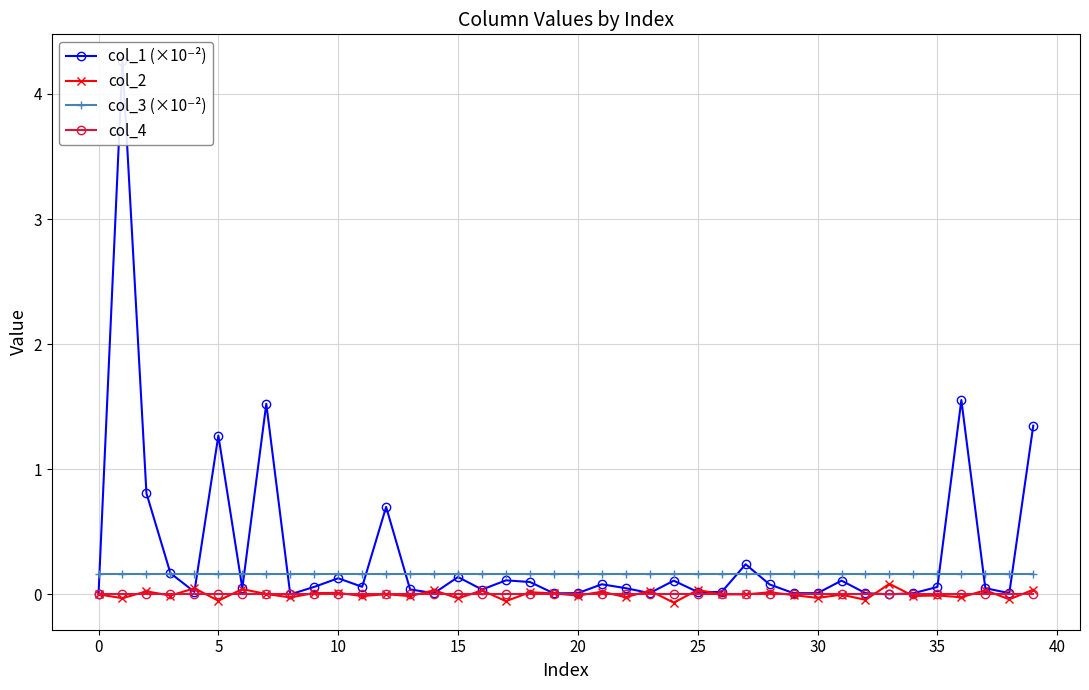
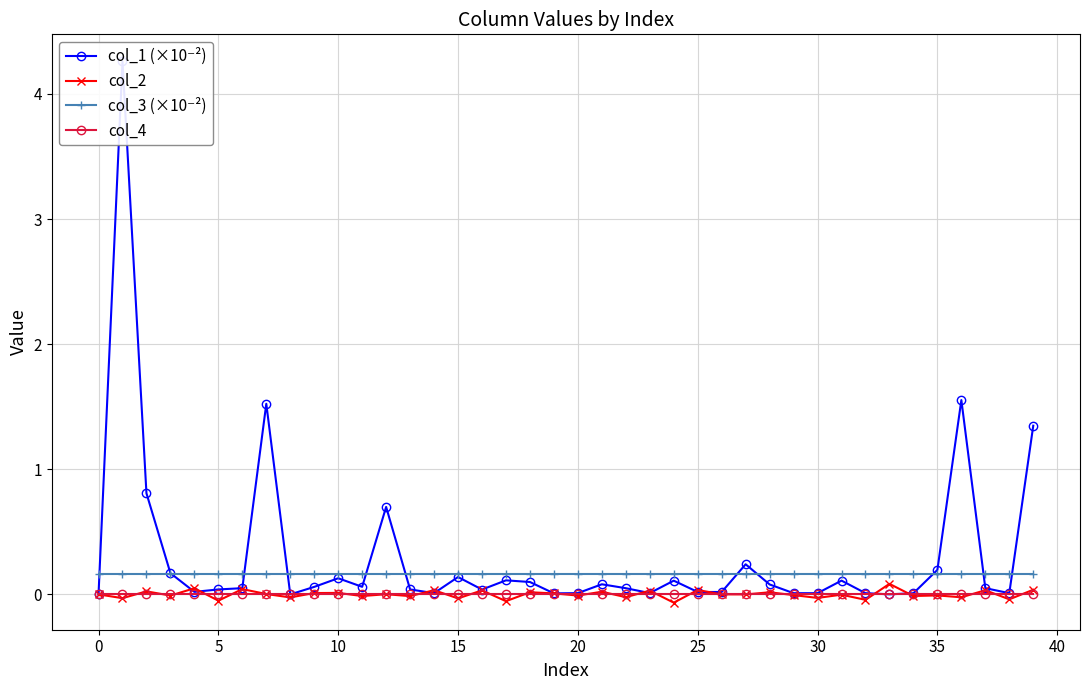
col_1 (×10⁻²), 5: 1.27 -> 0.04
col_1 (×10⁻²), 35: 0.06 -> 0.20
